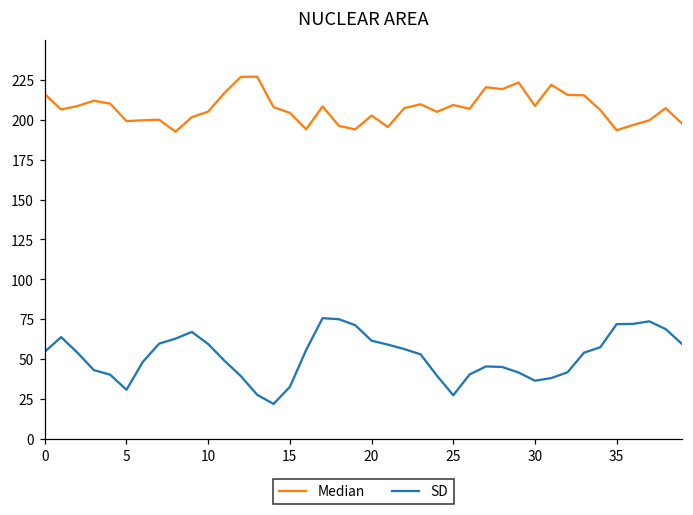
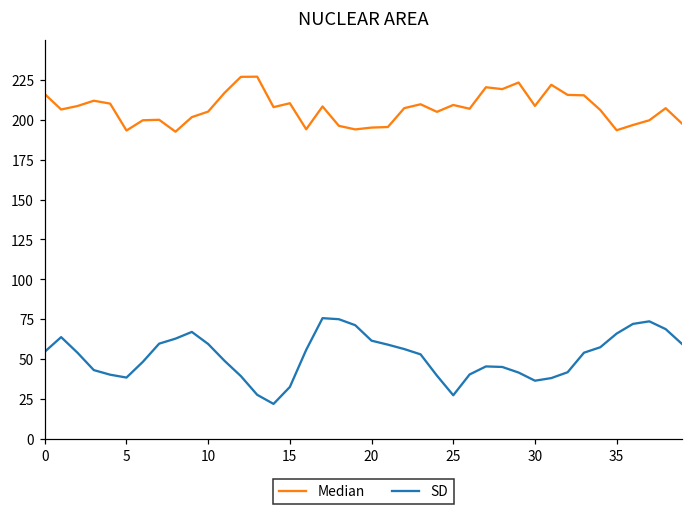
Median, 5: 199 -> 193
SD, 5: 31 -> 39
Median, 15: 204 -> 210
Median, 20: 203 -> 195
SD, 35: 72 -> 66
